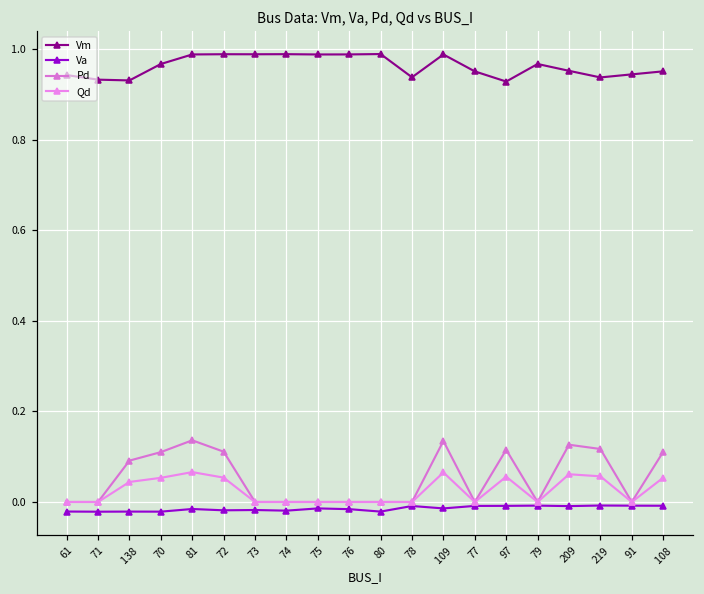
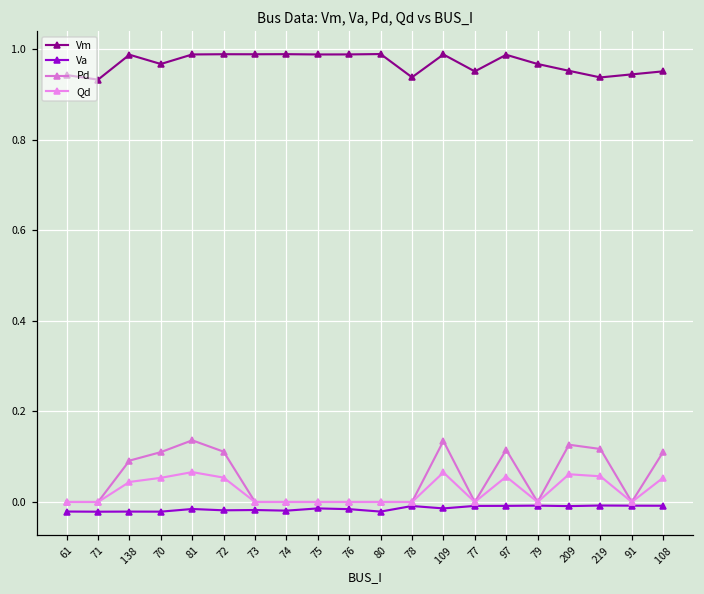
Vm, 138: 0.93 -> 0.99
Vm, 97: 0.93 -> 0.99
